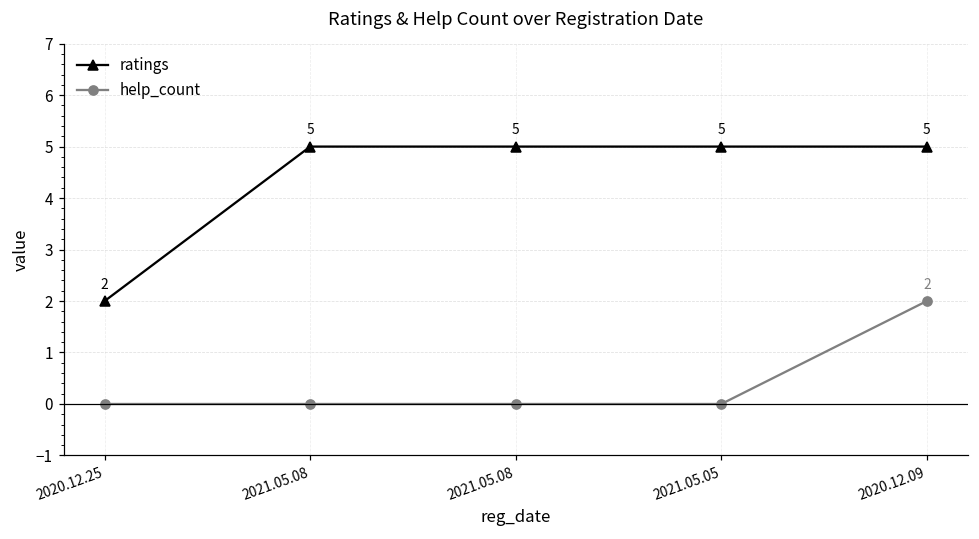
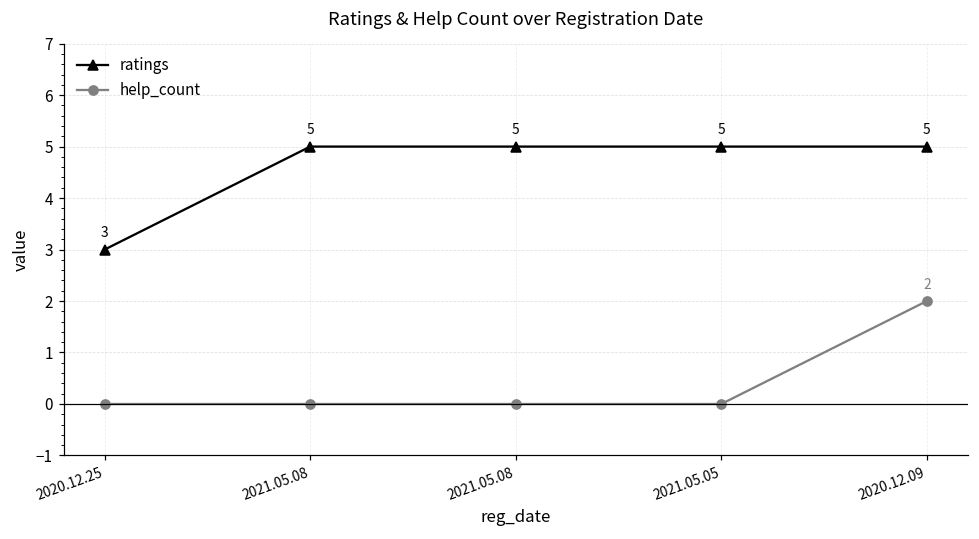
ratings, 2020.12.25: 2 -> 3
